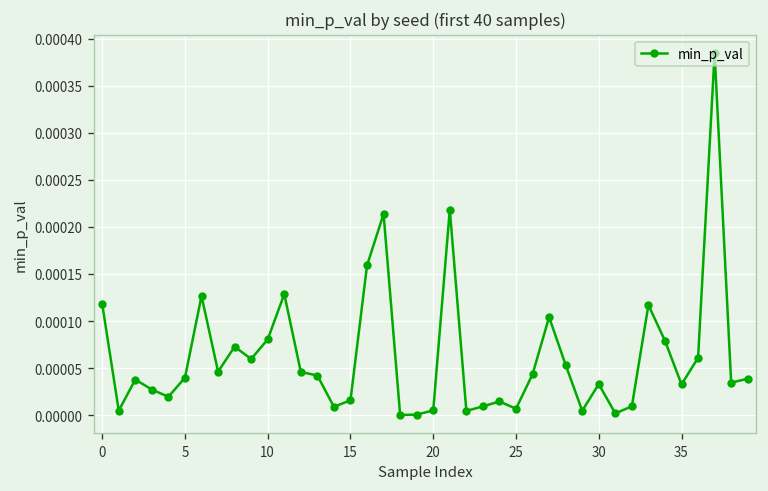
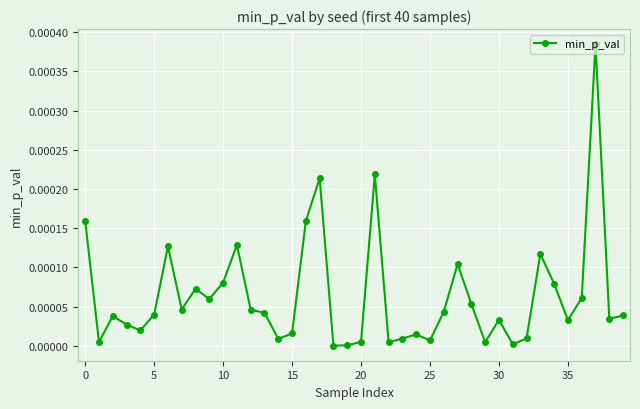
0: 0.00012 -> 0.00016
